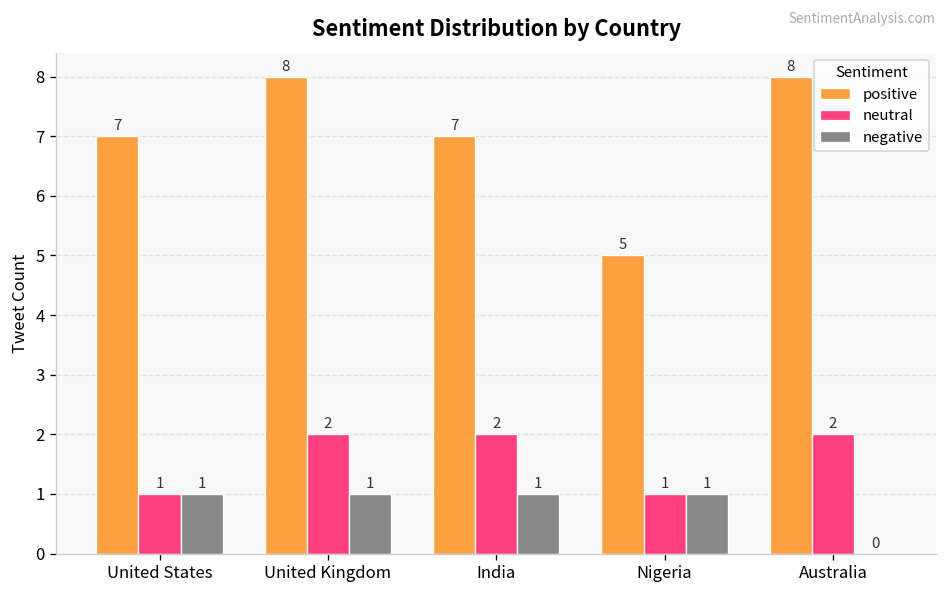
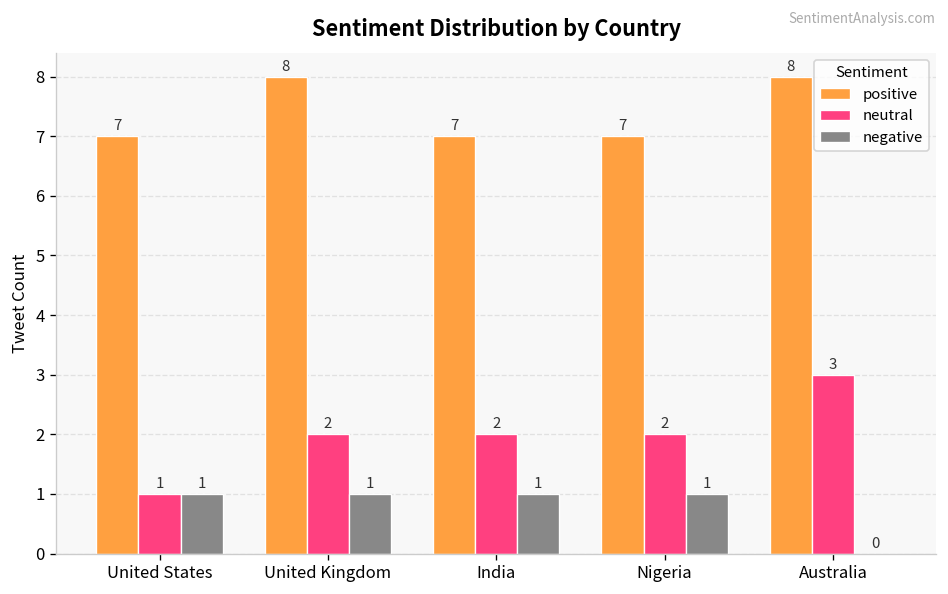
positive, Nigeria: 5 -> 7
neutral, Nigeria: 1 -> 2
neutral, Australia: 2 -> 3
